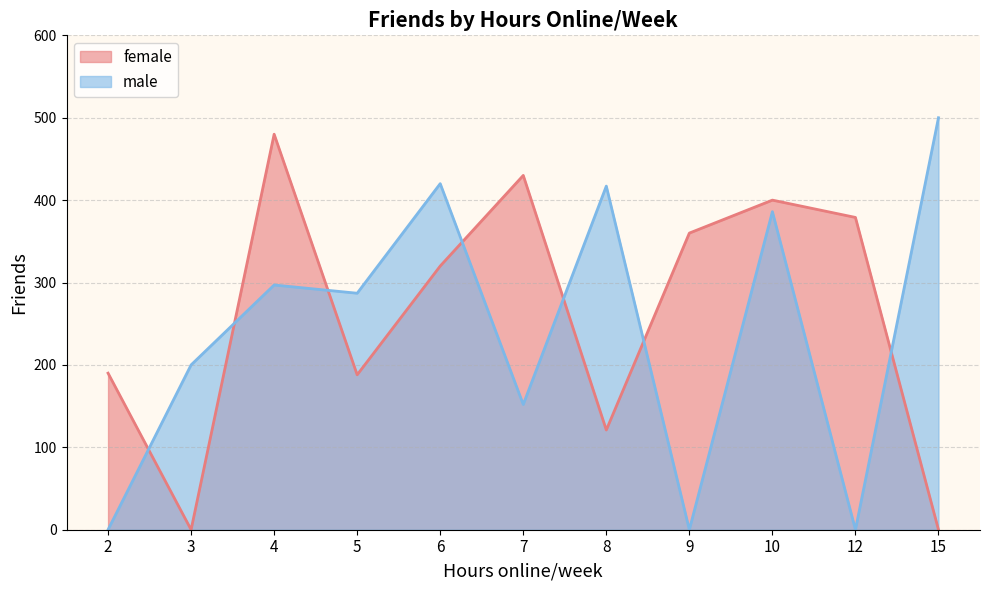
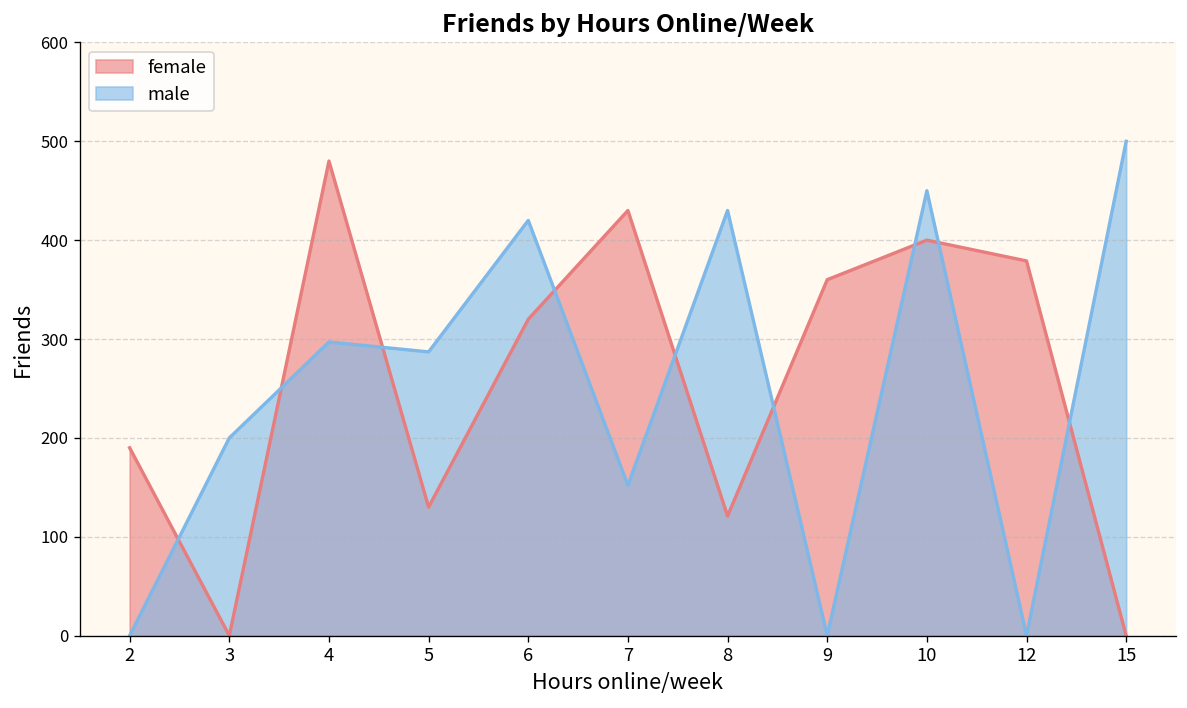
female, 5: 190 -> 130
male, 8: 420 -> 430
male, 10: 390 -> 450
